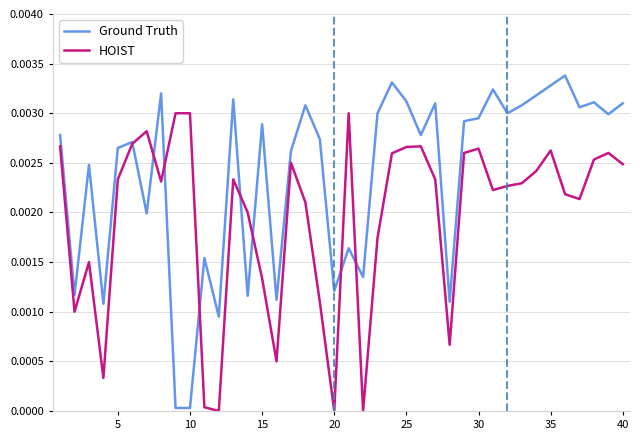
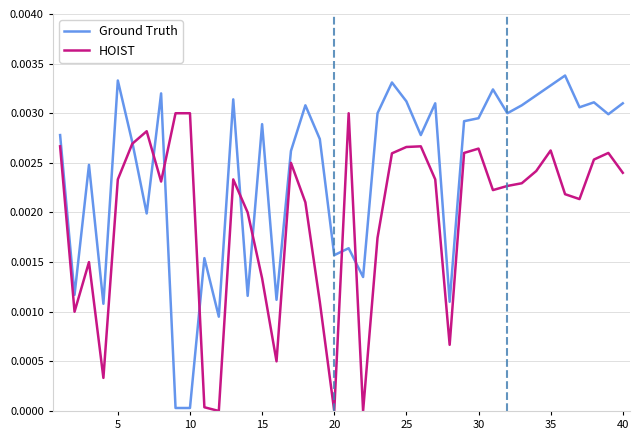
Ground Truth, 5: 0.0027 -> 0.0033
Ground Truth, 20: 0.0012 -> 0.0016
HOIST, 40: 0.0025 -> 0.0024
